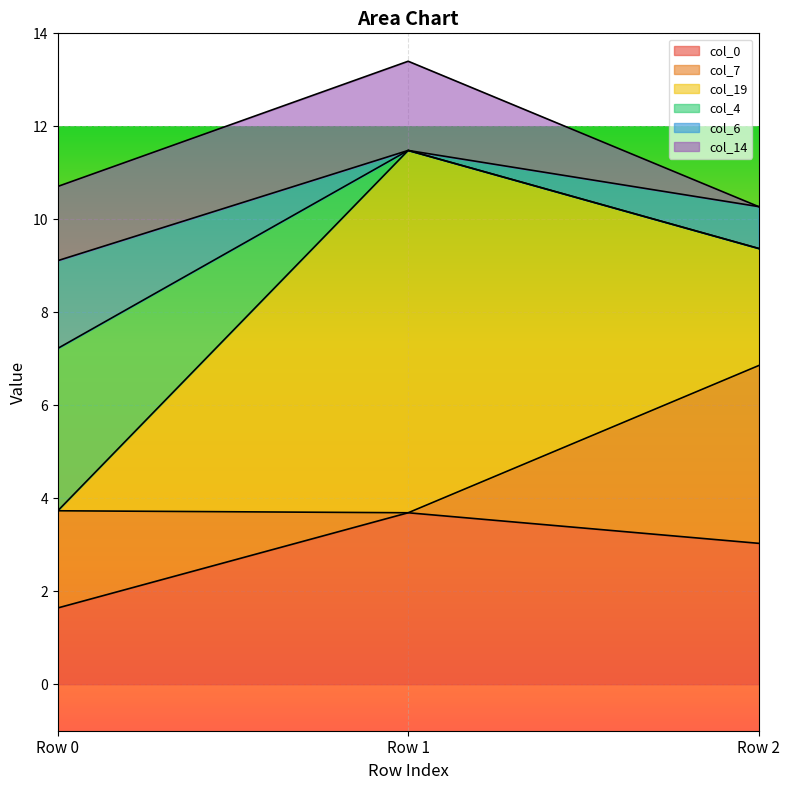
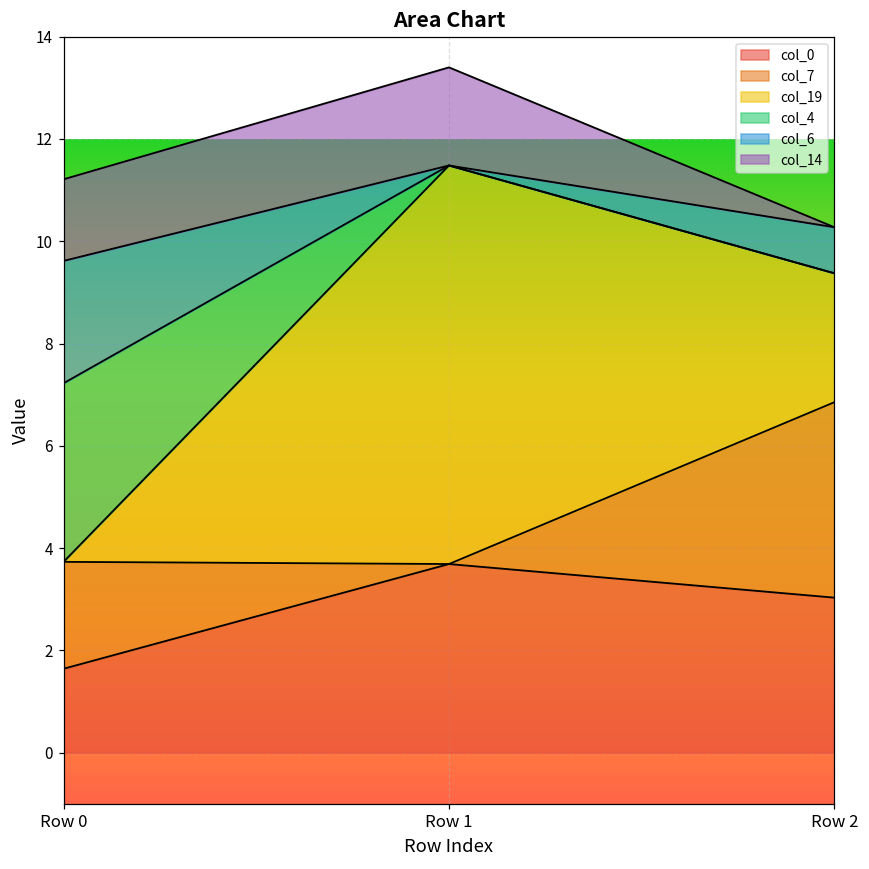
col_6, Row 0: 1.9 -> 2.4
